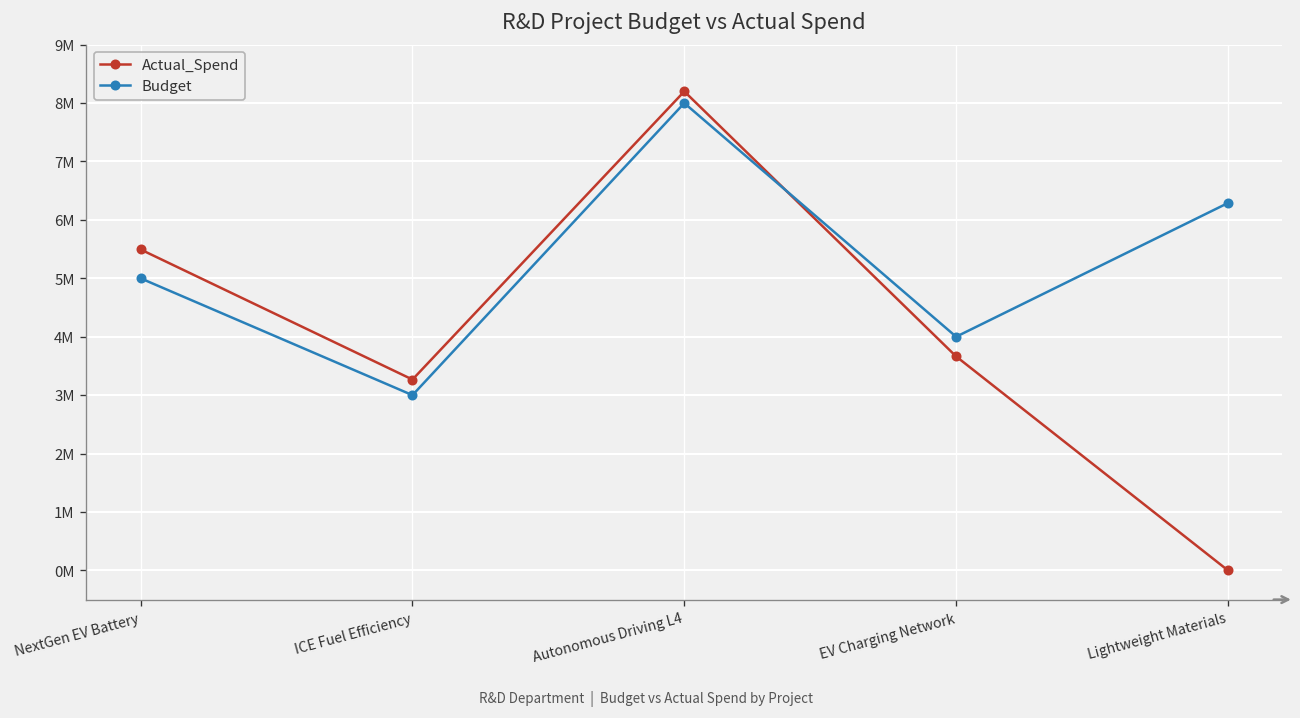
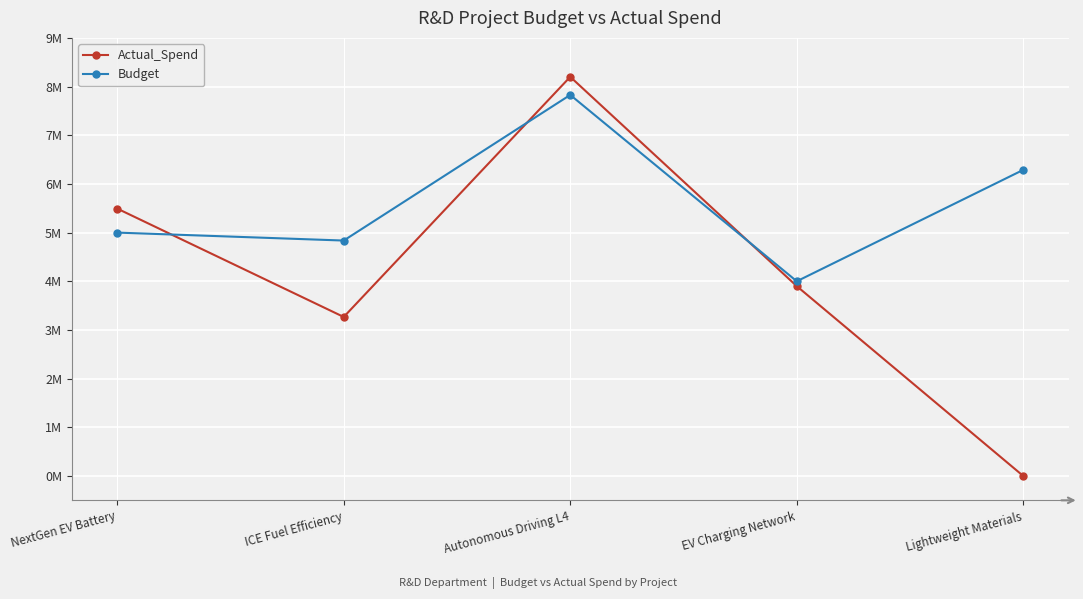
Budget, ICE Fuel Efficiency: 3000000 -> 4800000
Budget, Autonomous Driving L4: 8000000 -> 7800000
Actual_Spend, EV Charging Network: 3700000 -> 3900000
